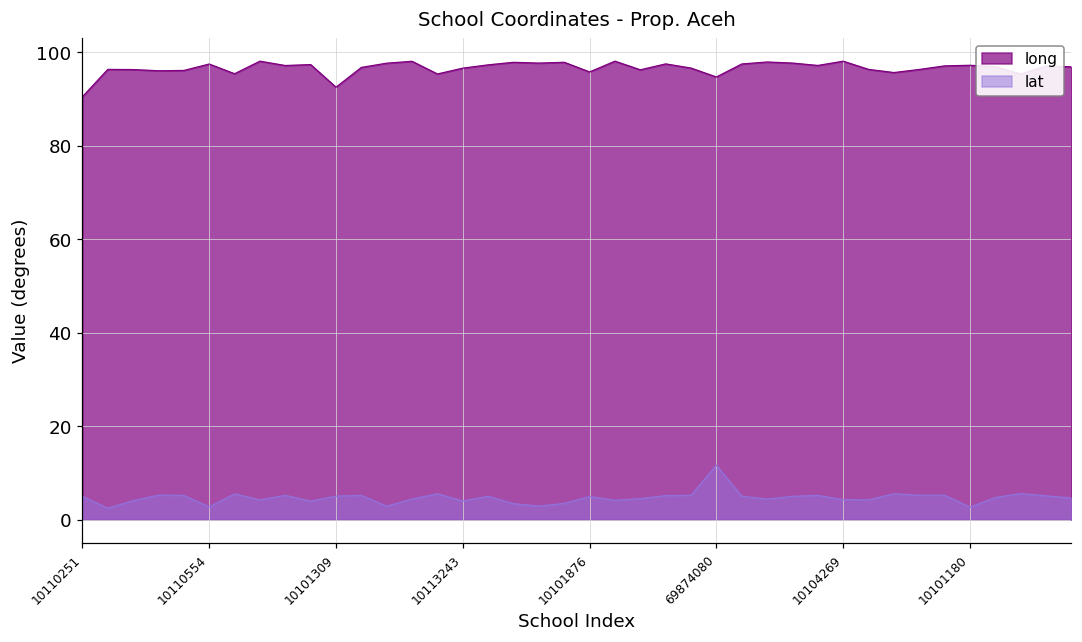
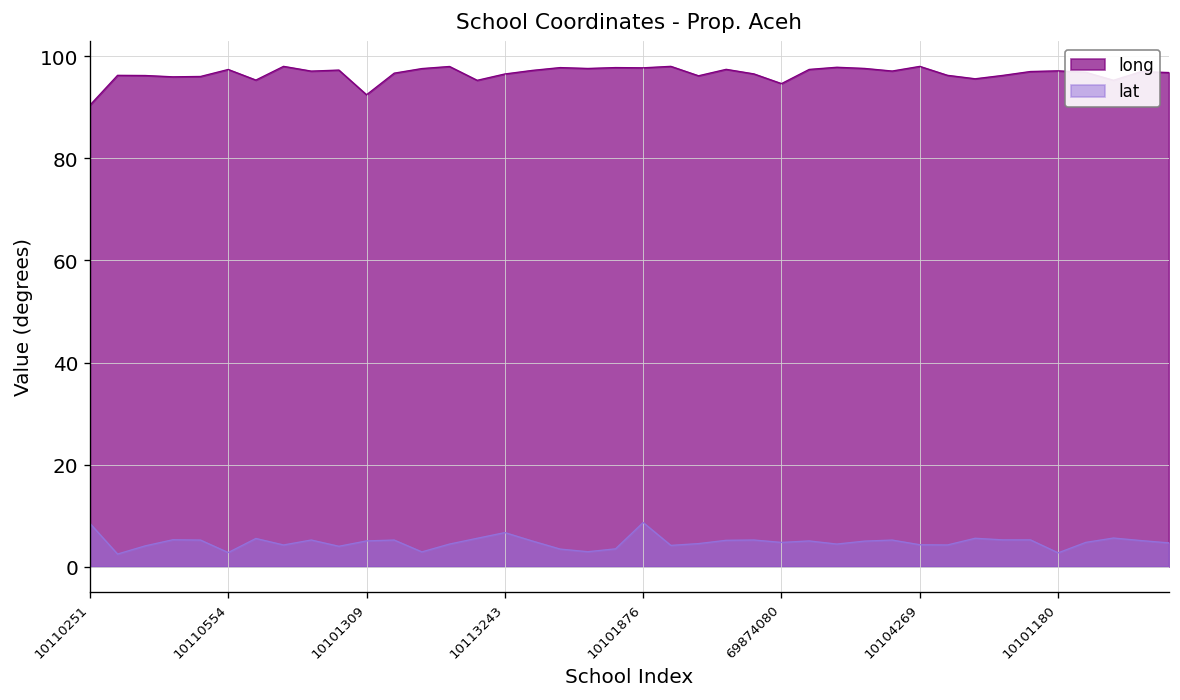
lat, 10110251: 5 -> 8
lat, 10113243: 4 -> 7
long, 10101876: 96 -> 98
lat, 10101876: 5 -> 9
lat, 69874080: 12 -> 5
